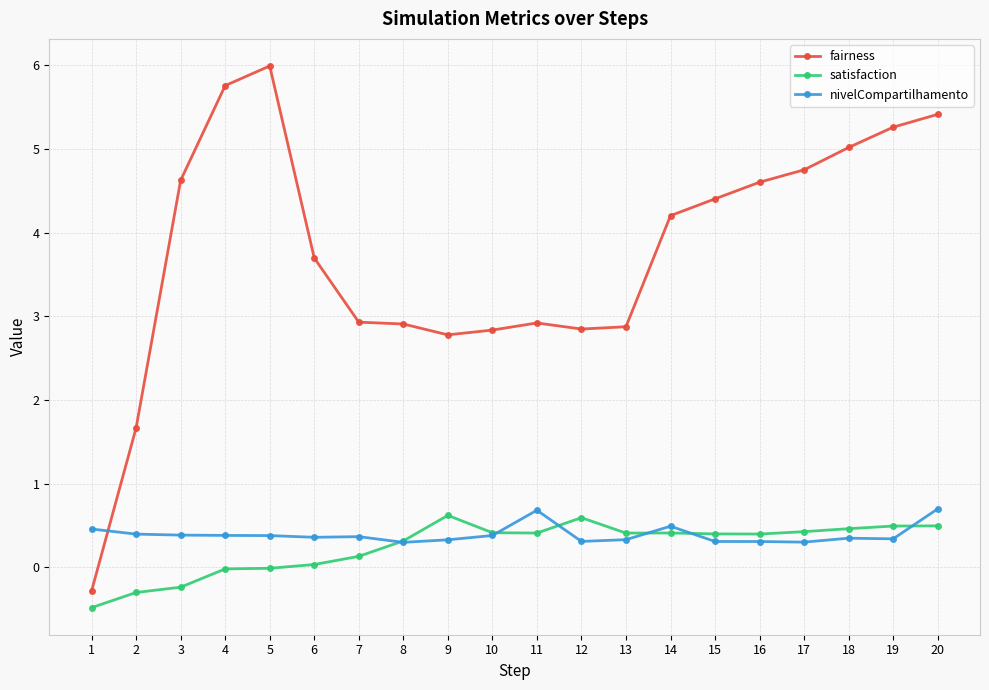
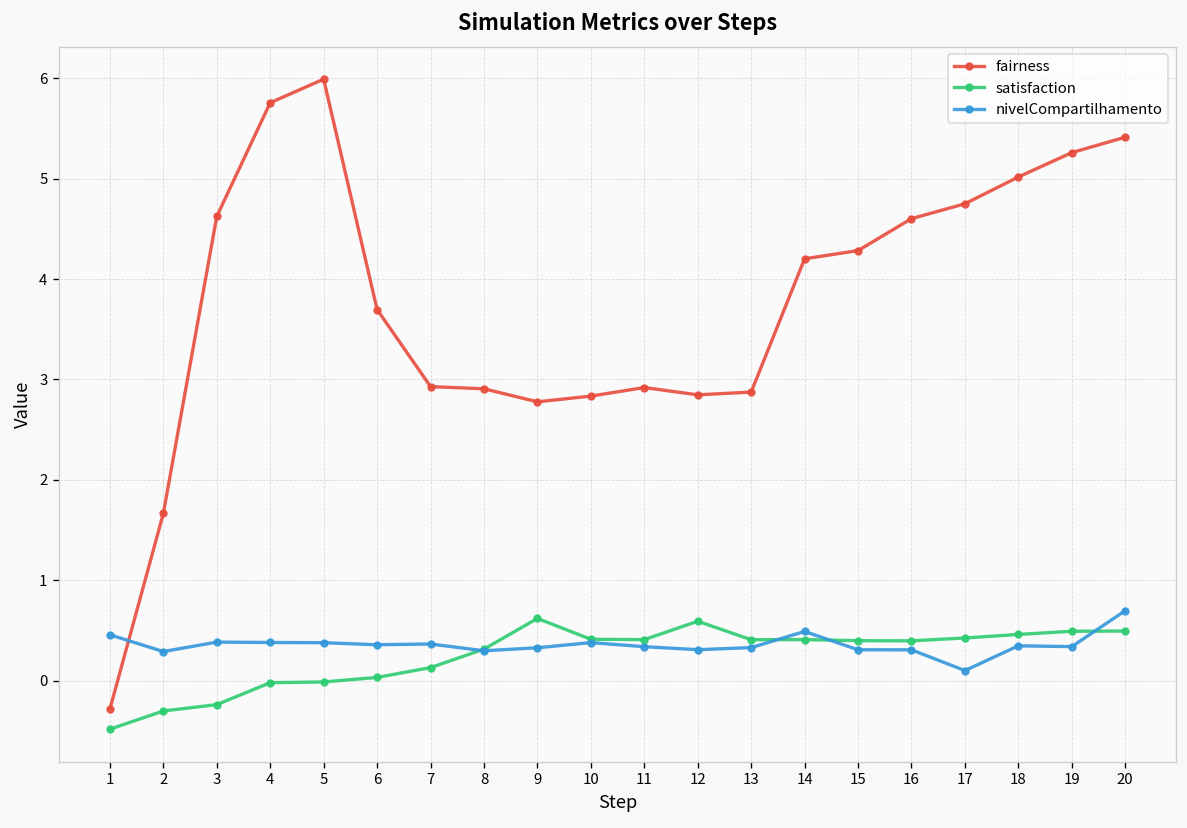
nivelCompartilhamento, 2: 0.4 -> 0.3
nivelCompartilhamento, 11: 0.7 -> 0.3
fairness, 15: 4.4 -> 4.3
nivelCompartilhamento, 17: 0.3 -> 0.1
